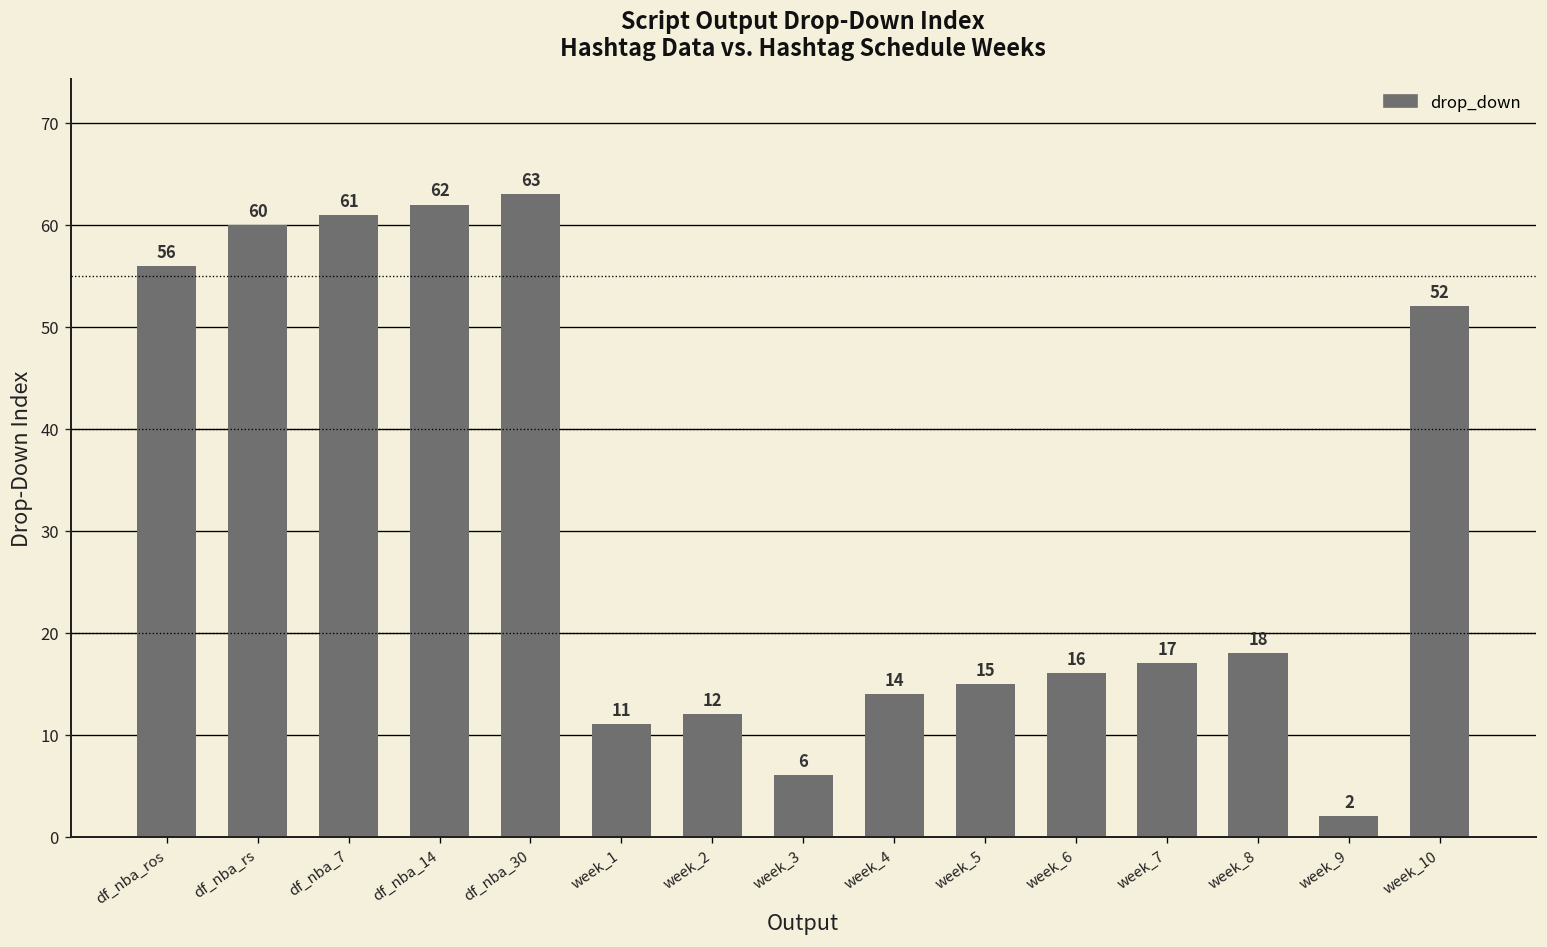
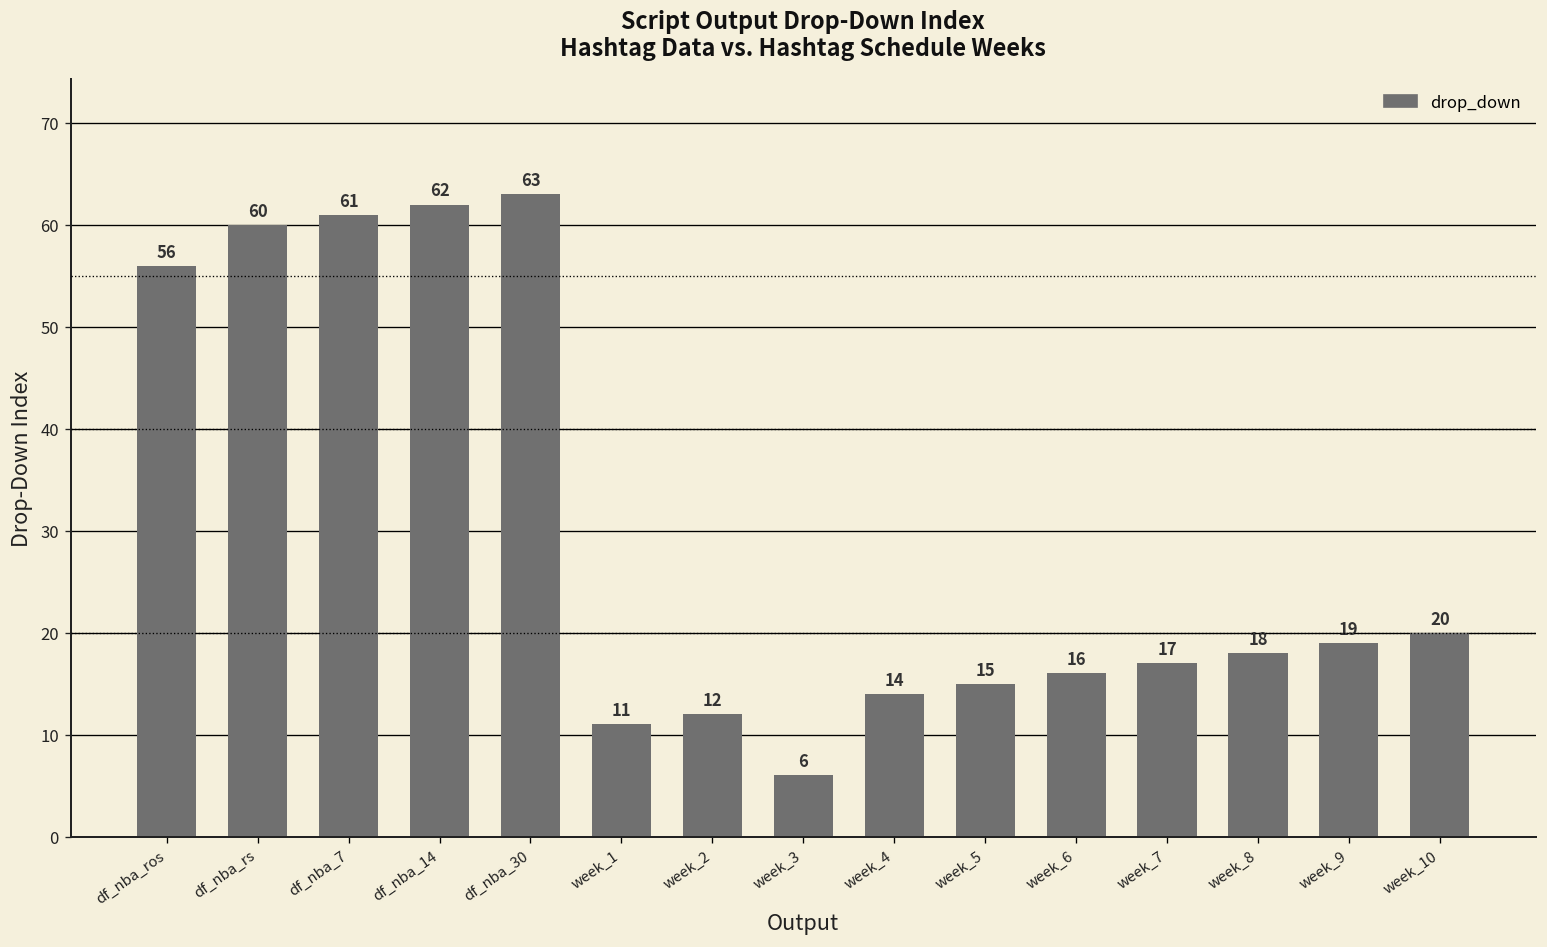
week_9: 2 -> 19
week_10: 52 -> 20
